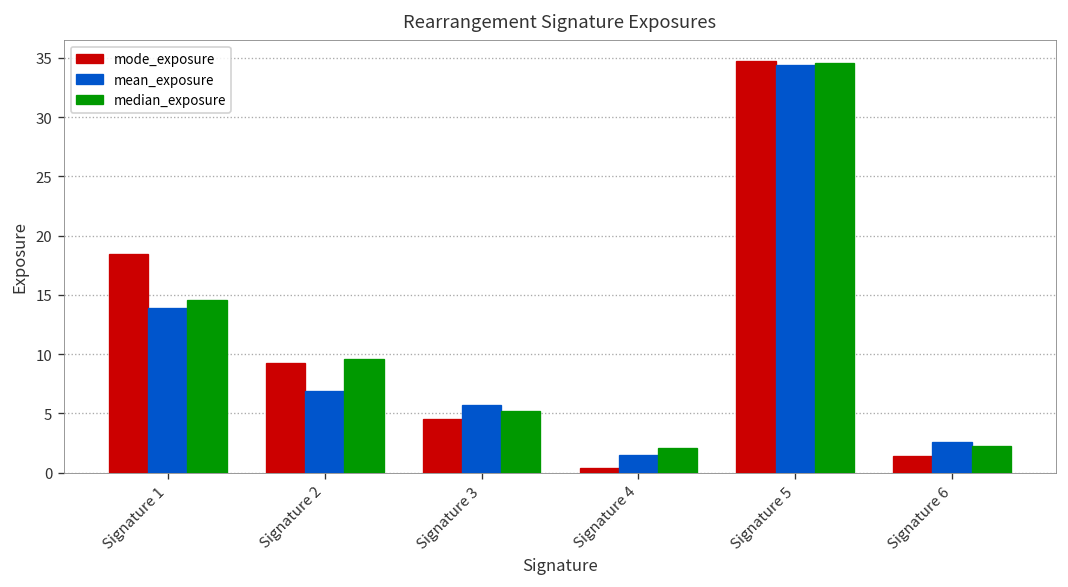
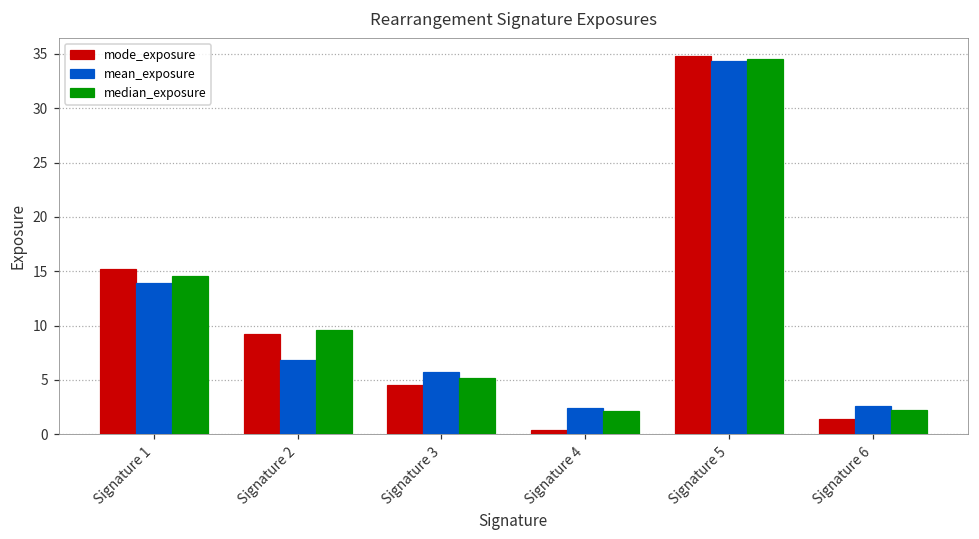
mode_exposure, Signature 1: 18 -> 15
mean_exposure, Signature 4: 1.5 -> 2.4
